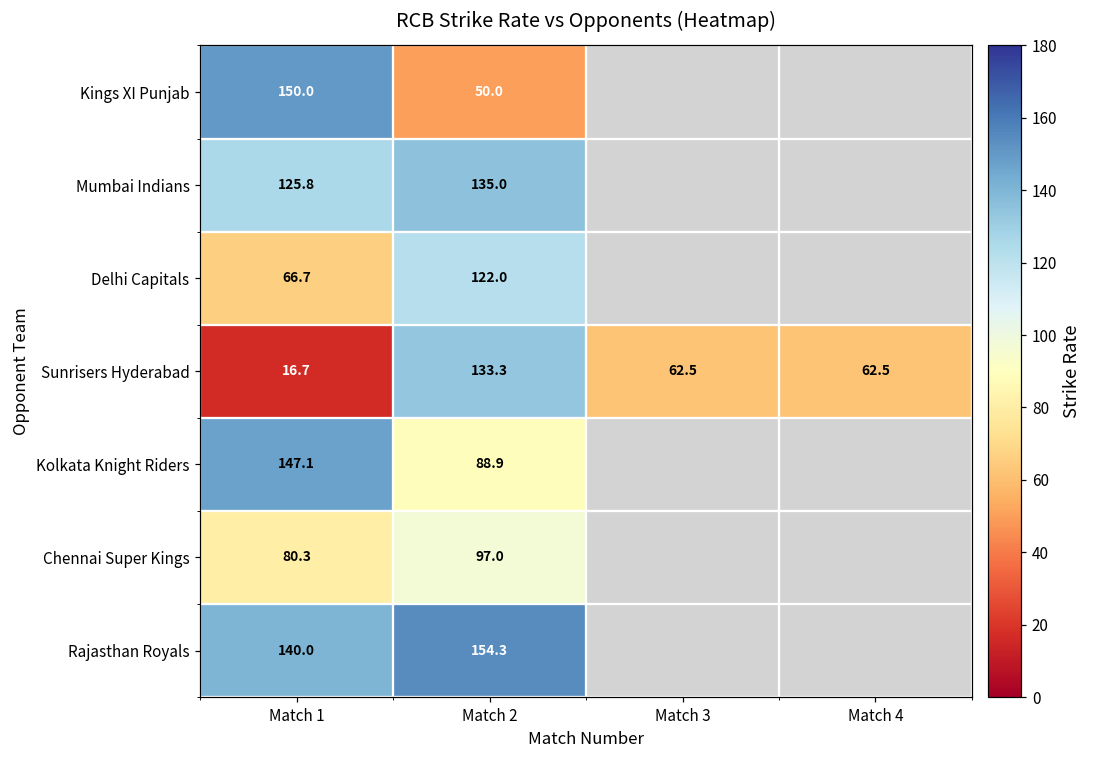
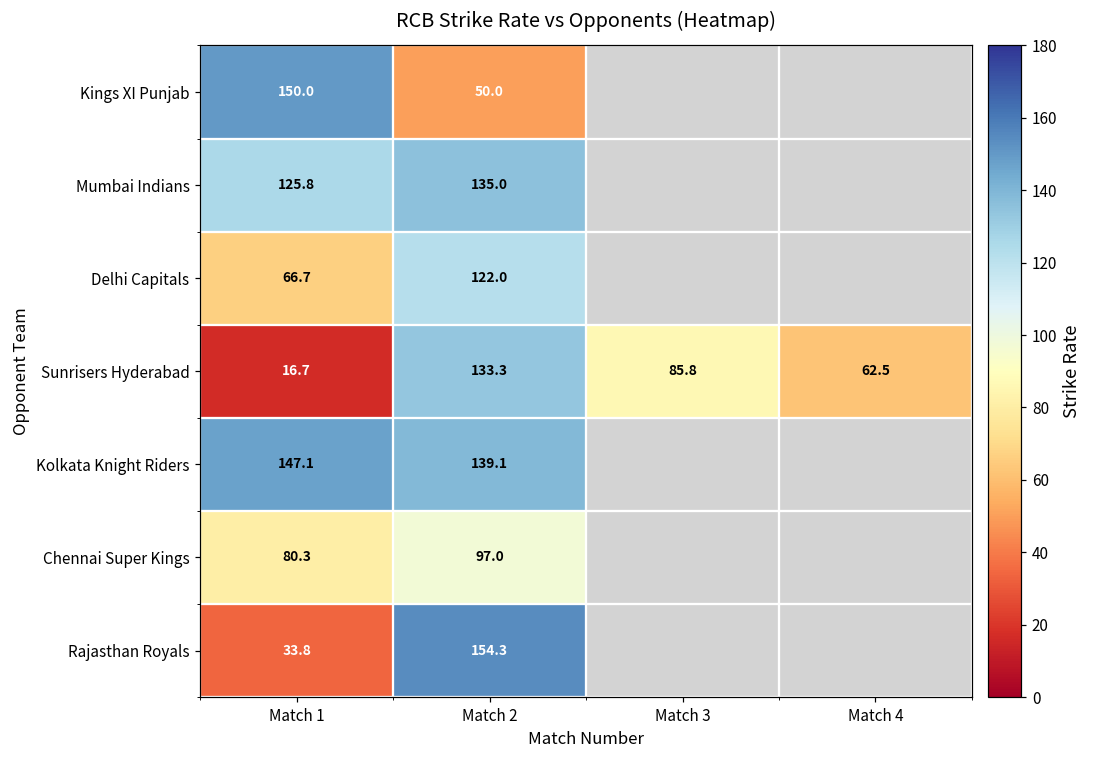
Sunrisers Hyderabad, Match 3: 62.5 -> 85.8
Kolkata Knight Riders, Match 2: 88.9 -> 139.1
Rajasthan Royals, Match 1: 140.0 -> 33.8
